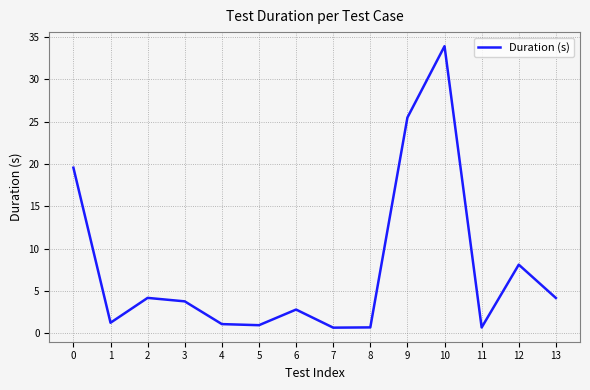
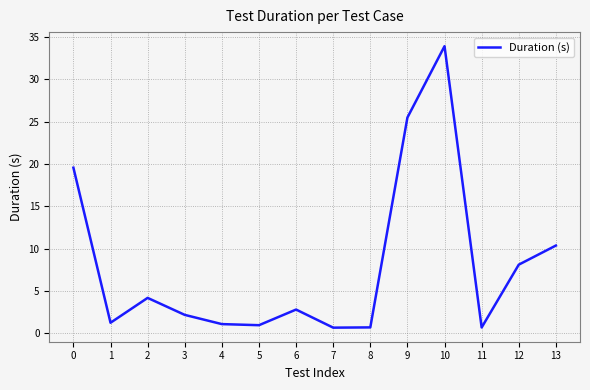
3: 4 -> 2
13: 4 -> 10
